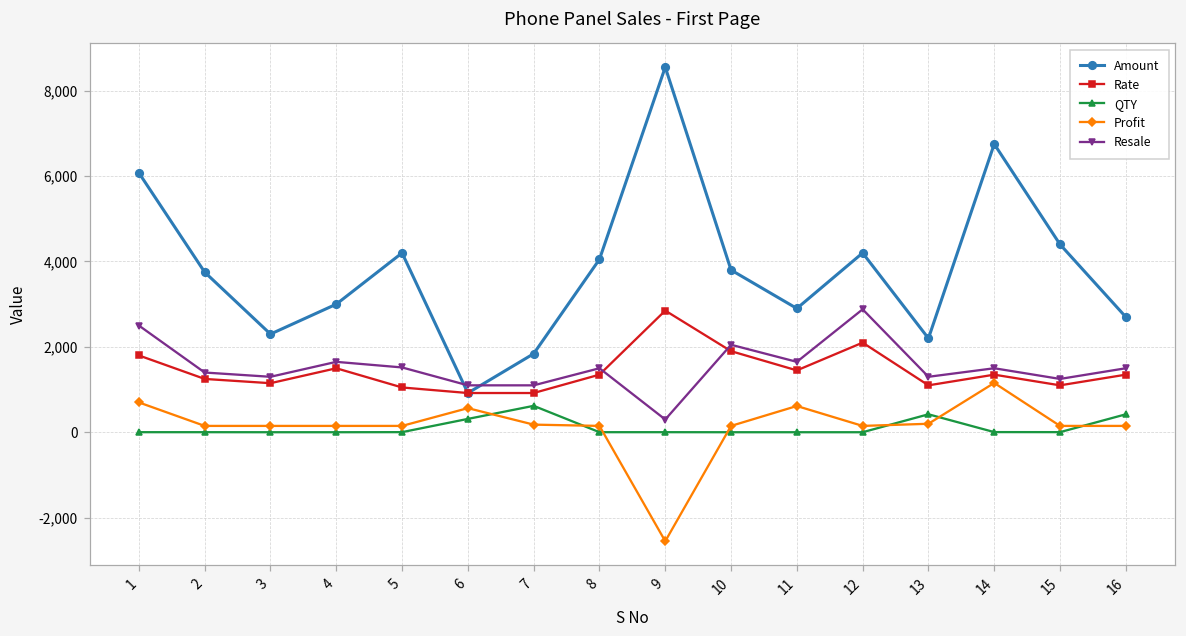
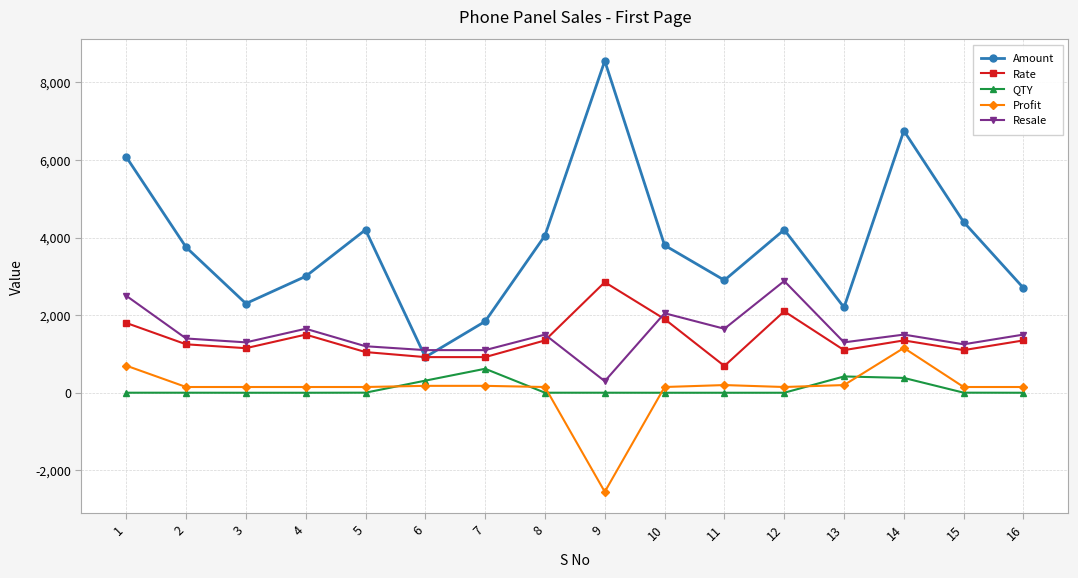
Resale, 5: 1,500 -> 1,200
Profit, 6: 600 -> 200
Rate, 11: 1,500 -> 700
Profit, 11: 600 -> 200
QTY, 14: 0 -> 400
QTY, 16: 400 -> 0
